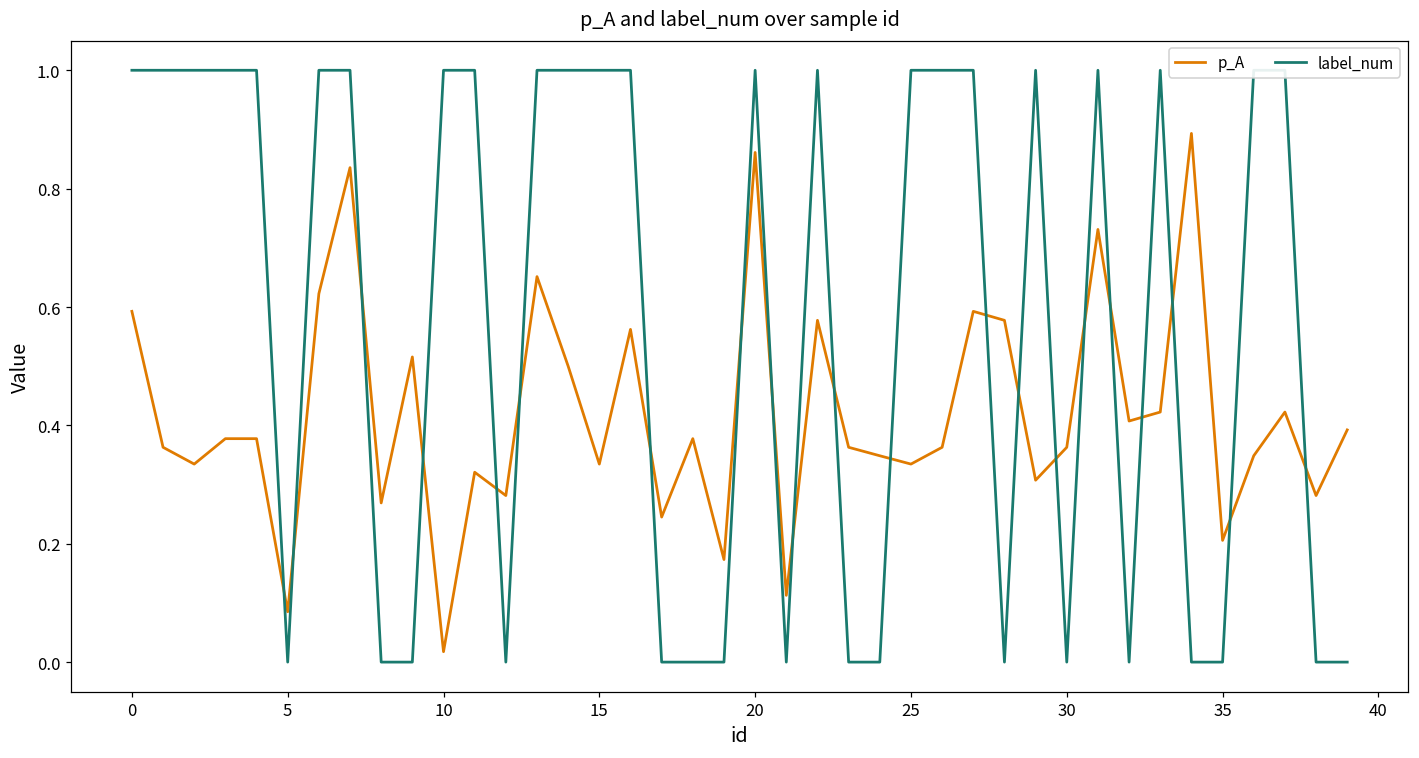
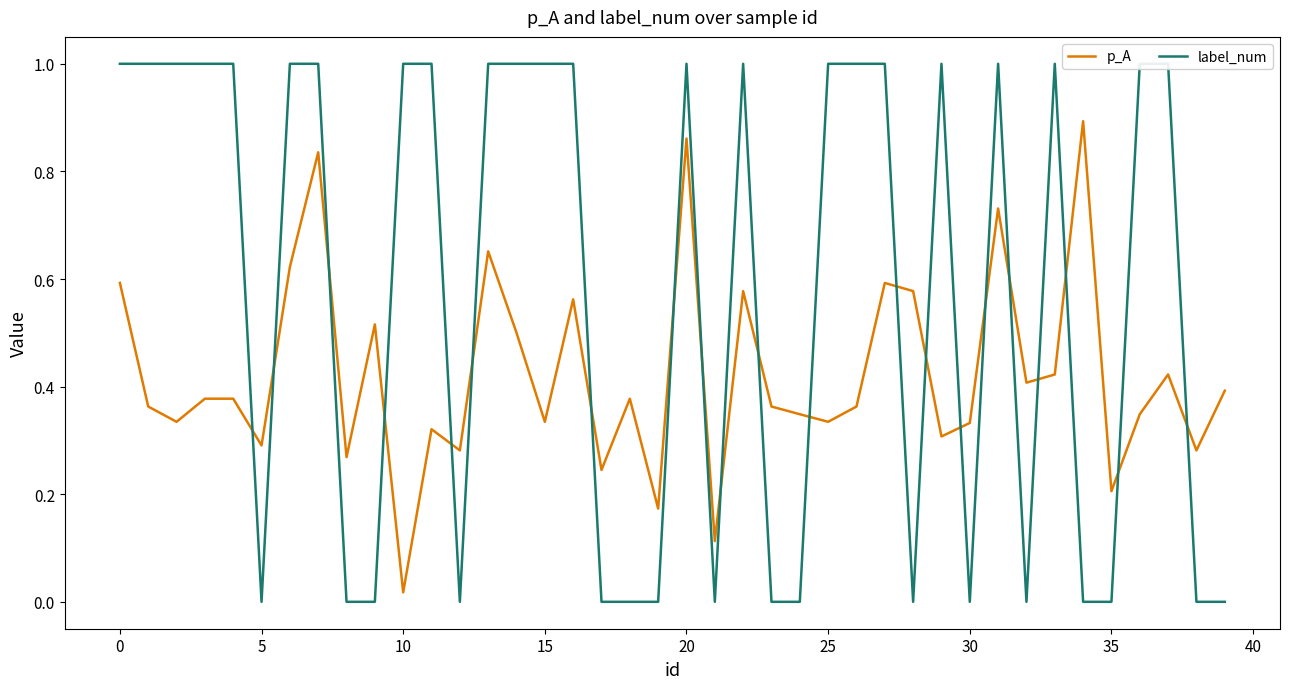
p_A, 5: 0.09 -> 0.29
p_A, 30: 0.36 -> 0.33
